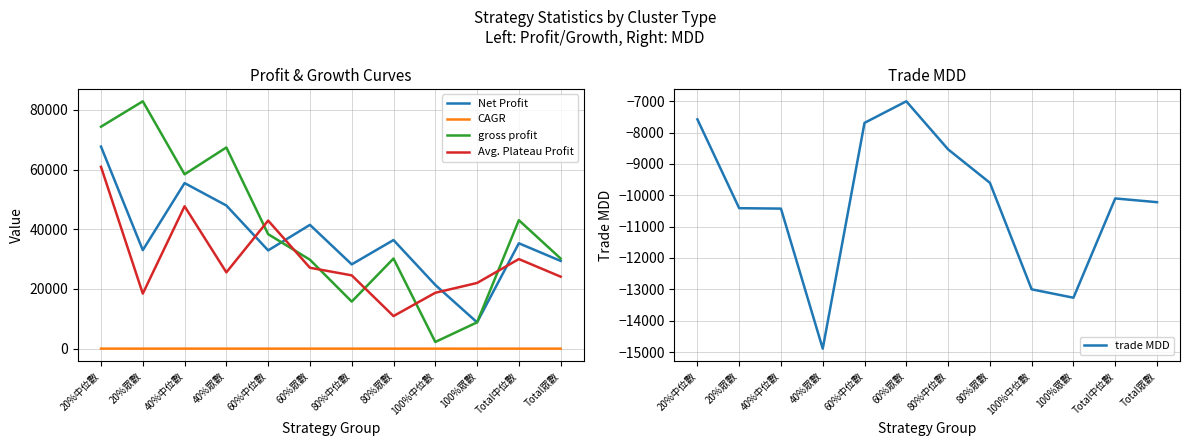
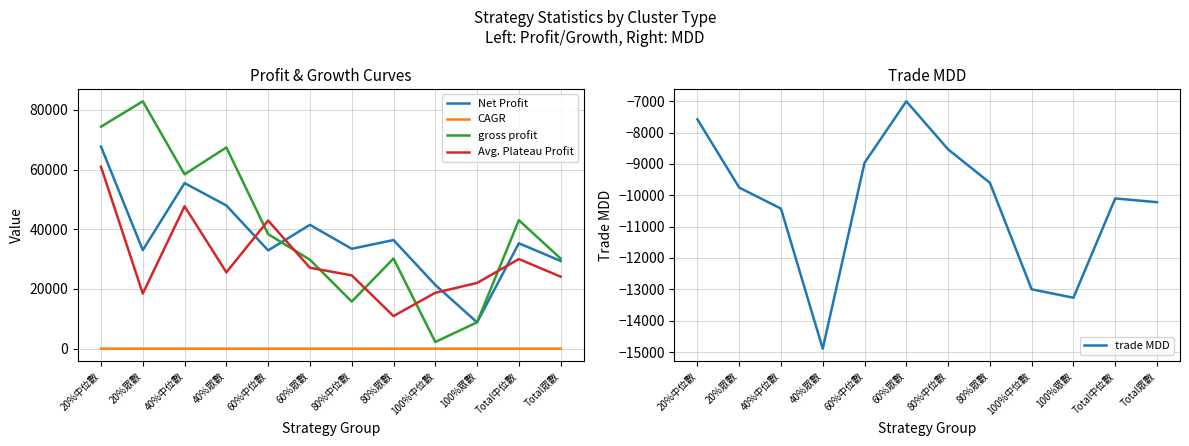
Profit & Growth Curves, Net Profit, 80%中位數: 28000 -> 33000
Trade MDD, 20%眾數: -10400 -> -9800
Trade MDD, 60%中位數: -7700 -> -9000
